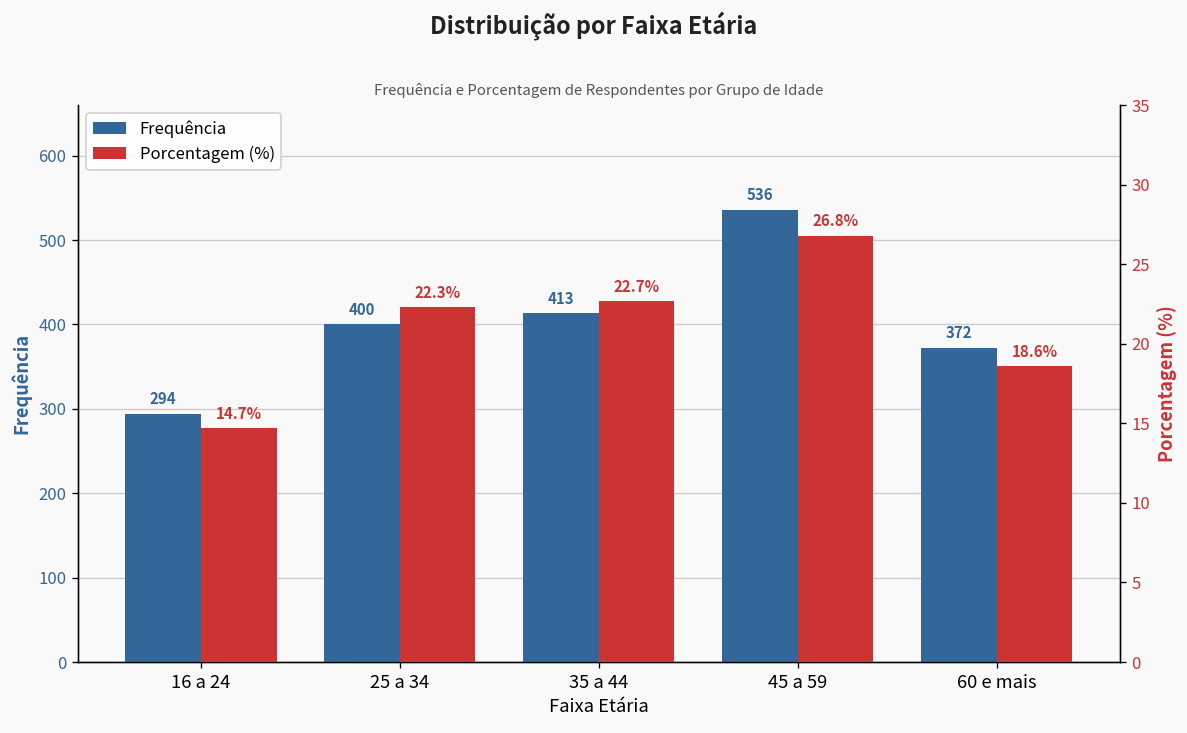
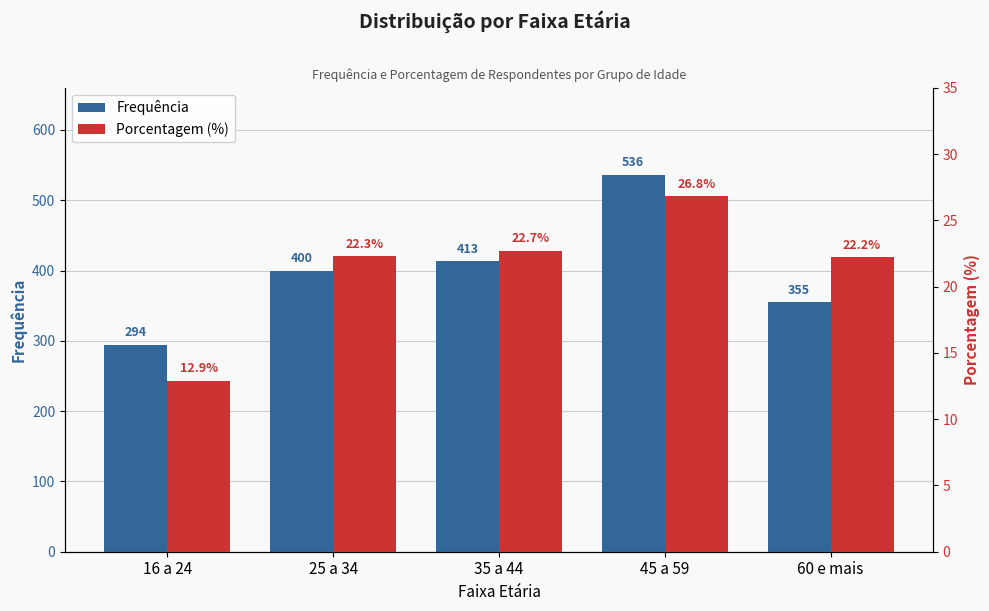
Frequência, 60 e mais: 372 -> 355
Porcentagem (%), 16 a 24: 14.7% -> 12.9%
Porcentagem (%), 60 e mais: 18.6% -> 22.2%
